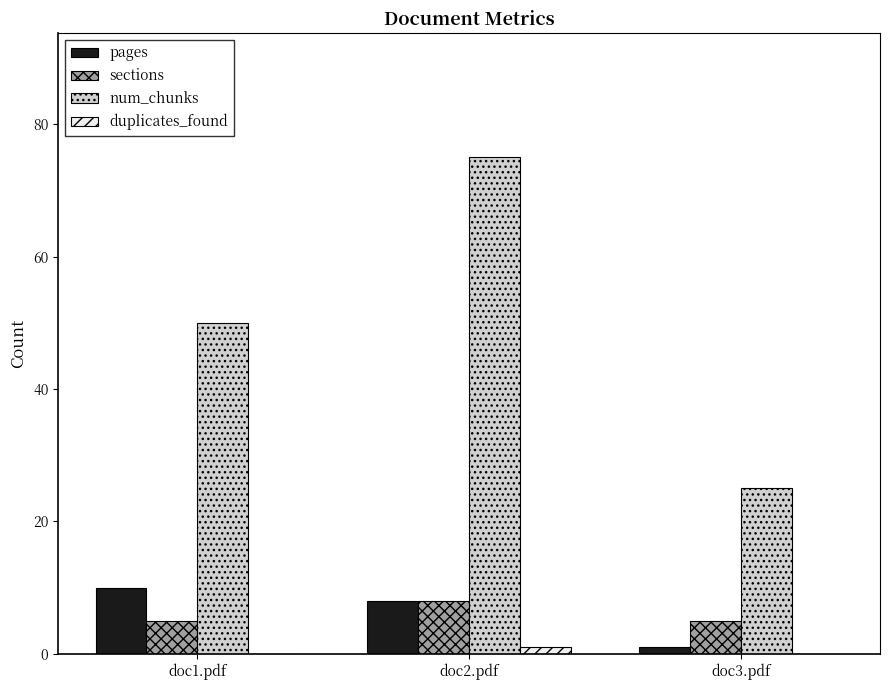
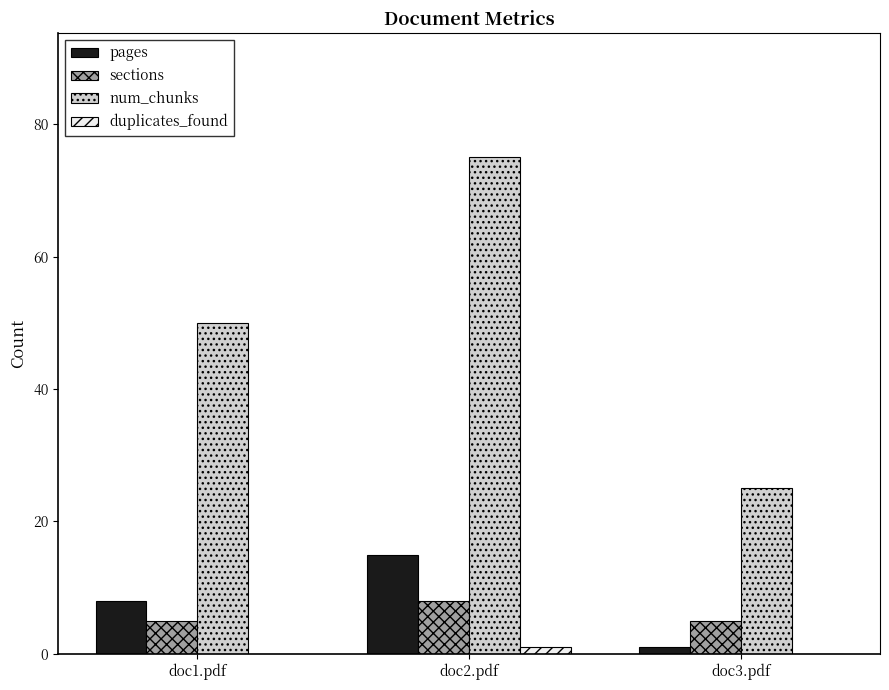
pages, doc1.pdf: 10 -> 8
pages, doc2.pdf: 8 -> 15
